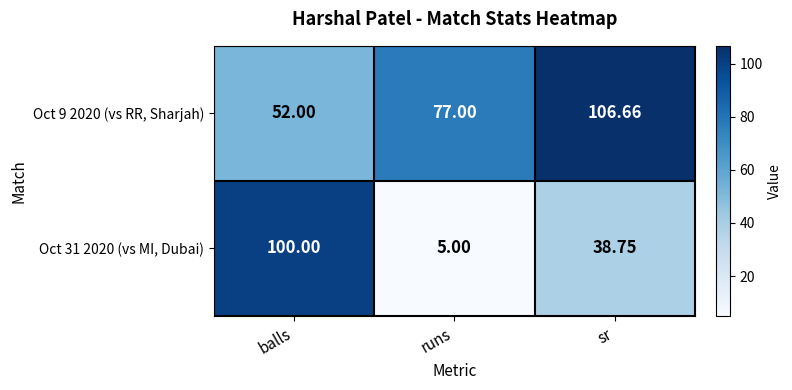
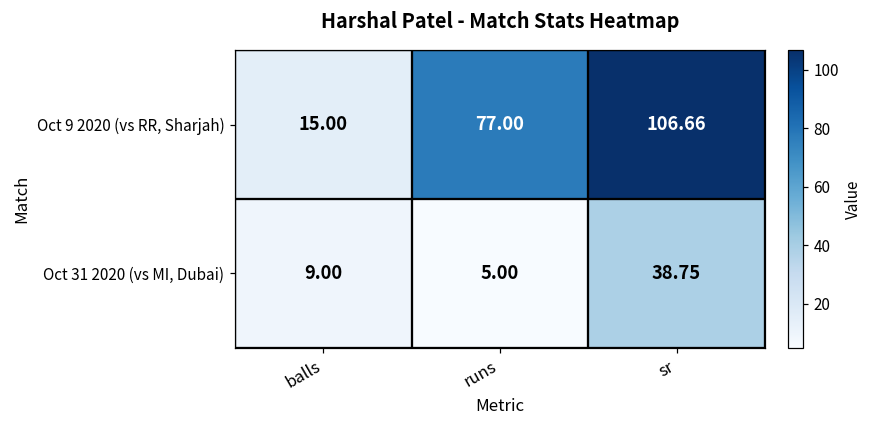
Oct 9 2020 (vs RR, Sharjah), balls: 52.00 -> 15.00
Oct 31 2020 (vs MI, Dubai), balls: 100.00 -> 9.00
